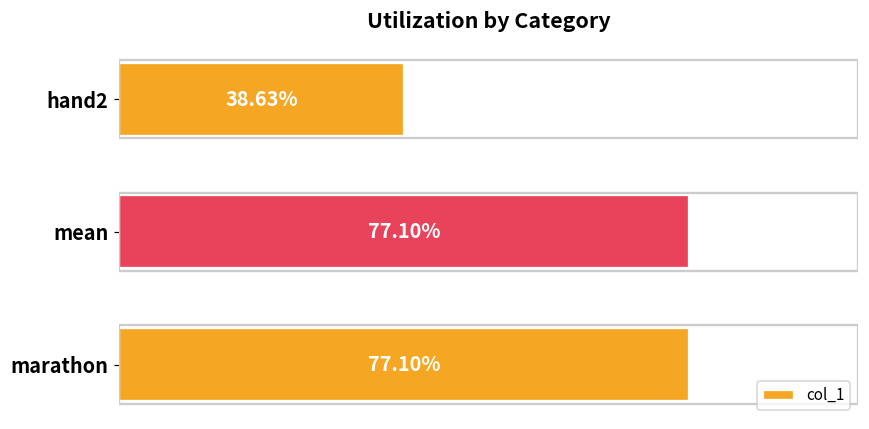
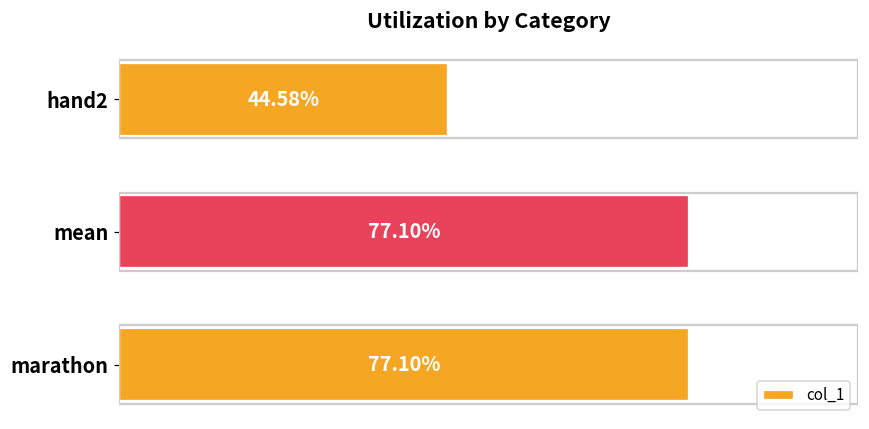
hand2: 38.63% -> 44.58%
